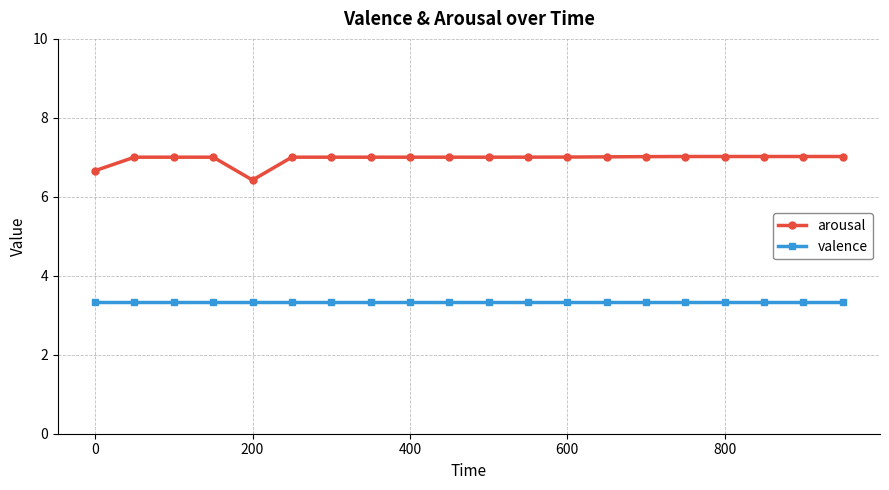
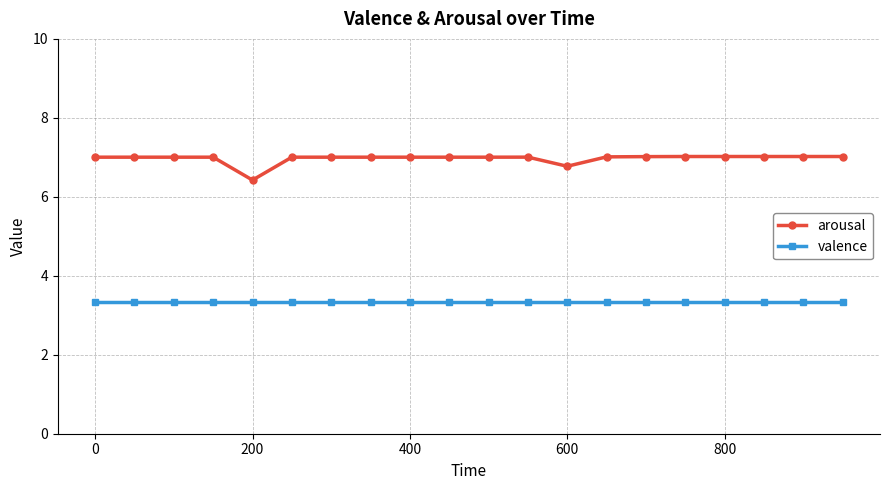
arousal, 0: 6.7 -> 7.0
arousal, 600: 7.0 -> 6.8
